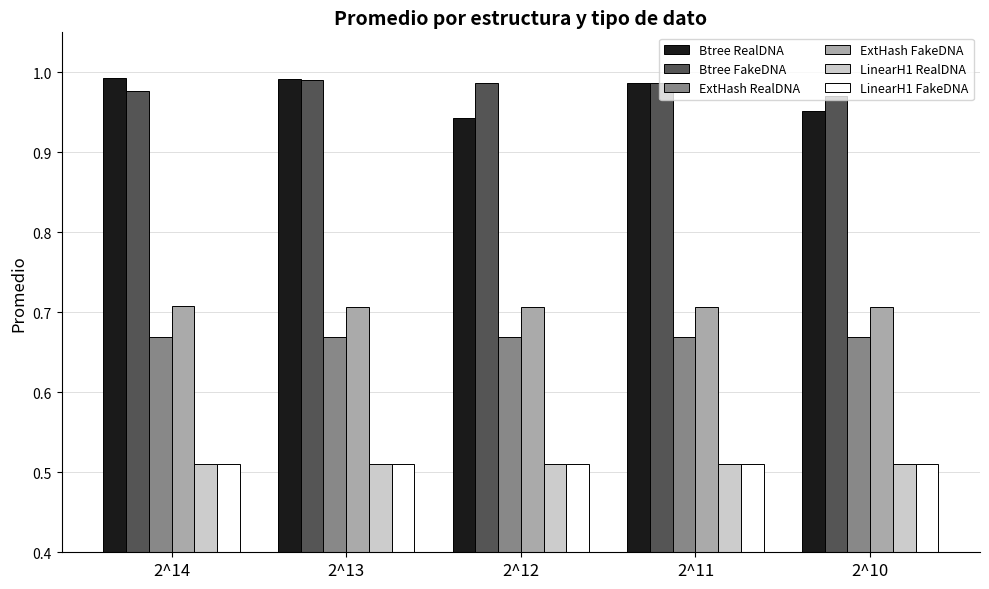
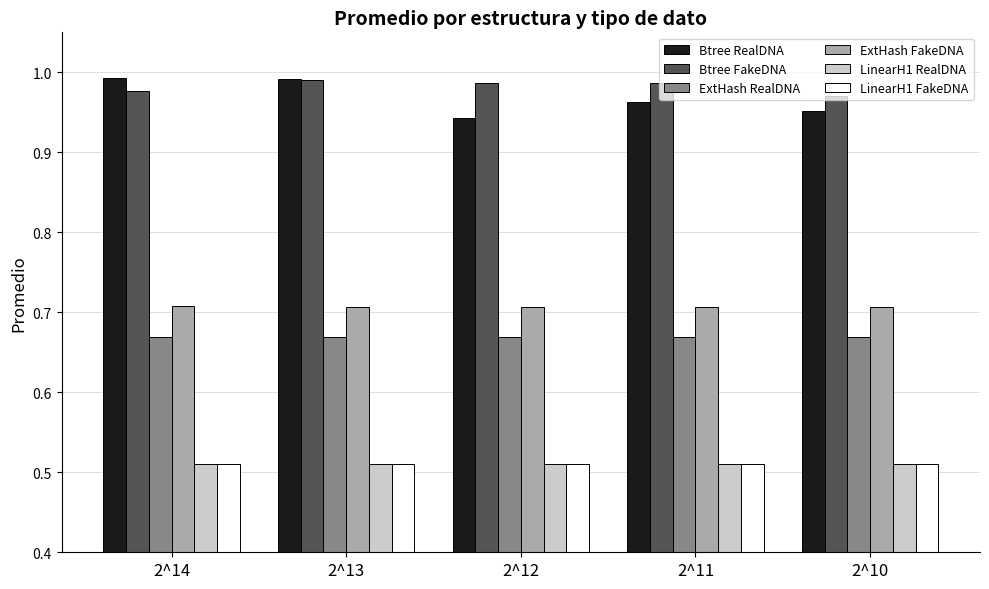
Btree RealDNA, 2^11: 0.99 -> 0.96
